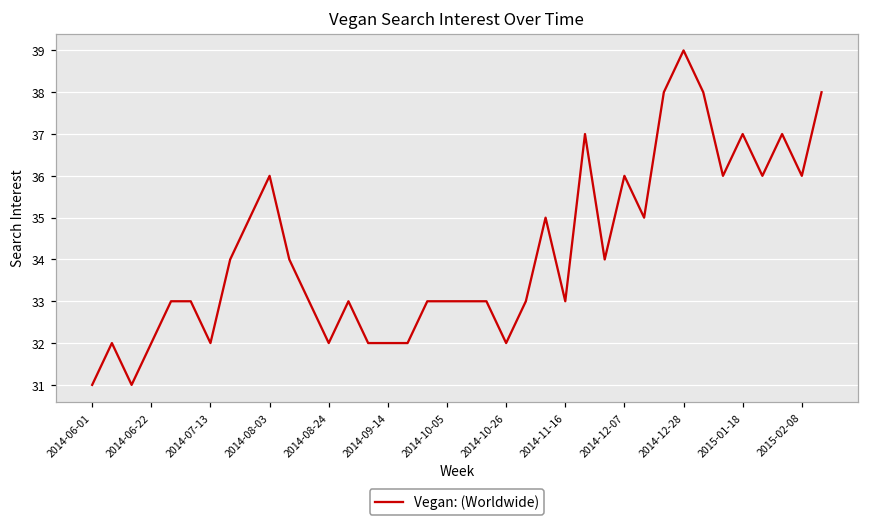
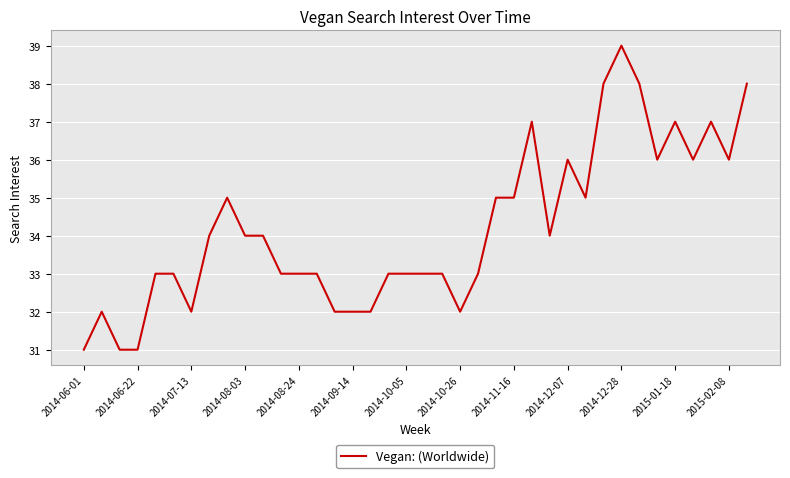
2014-06-22: 32 -> 31
2014-08-03: 36 -> 34
2014-08-24: 32 -> 33
2014-11-16: 33 -> 35
